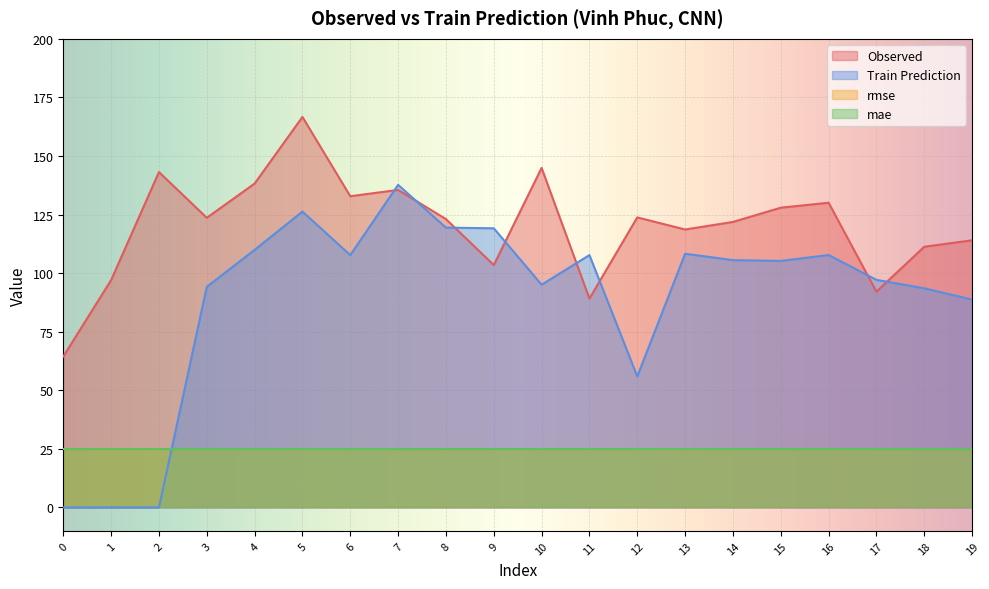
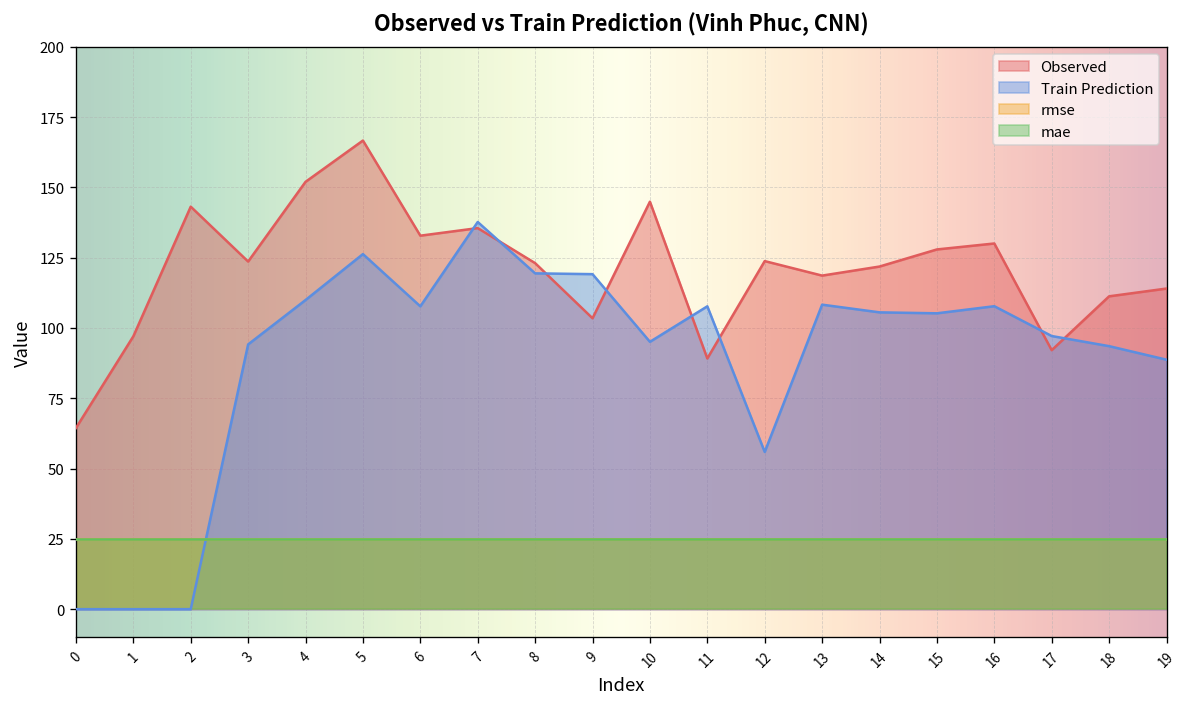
Observed, 4: 138 -> 152
